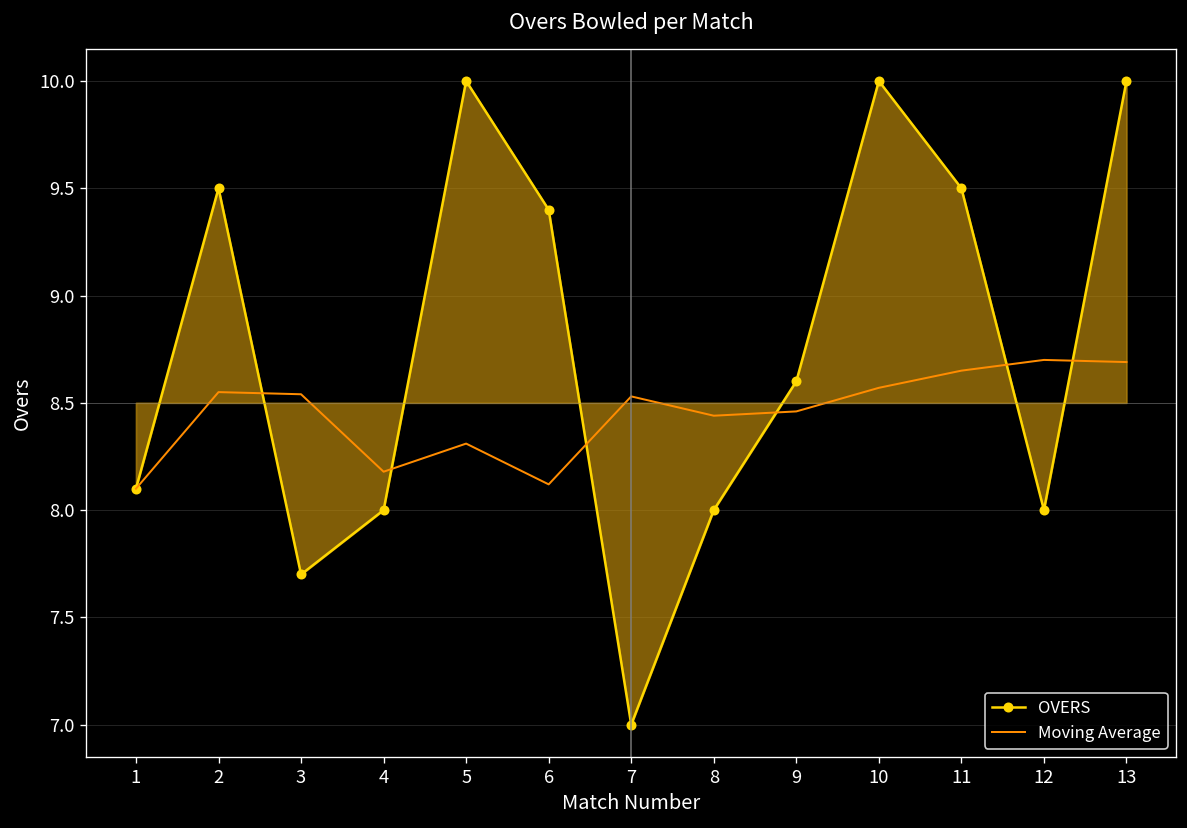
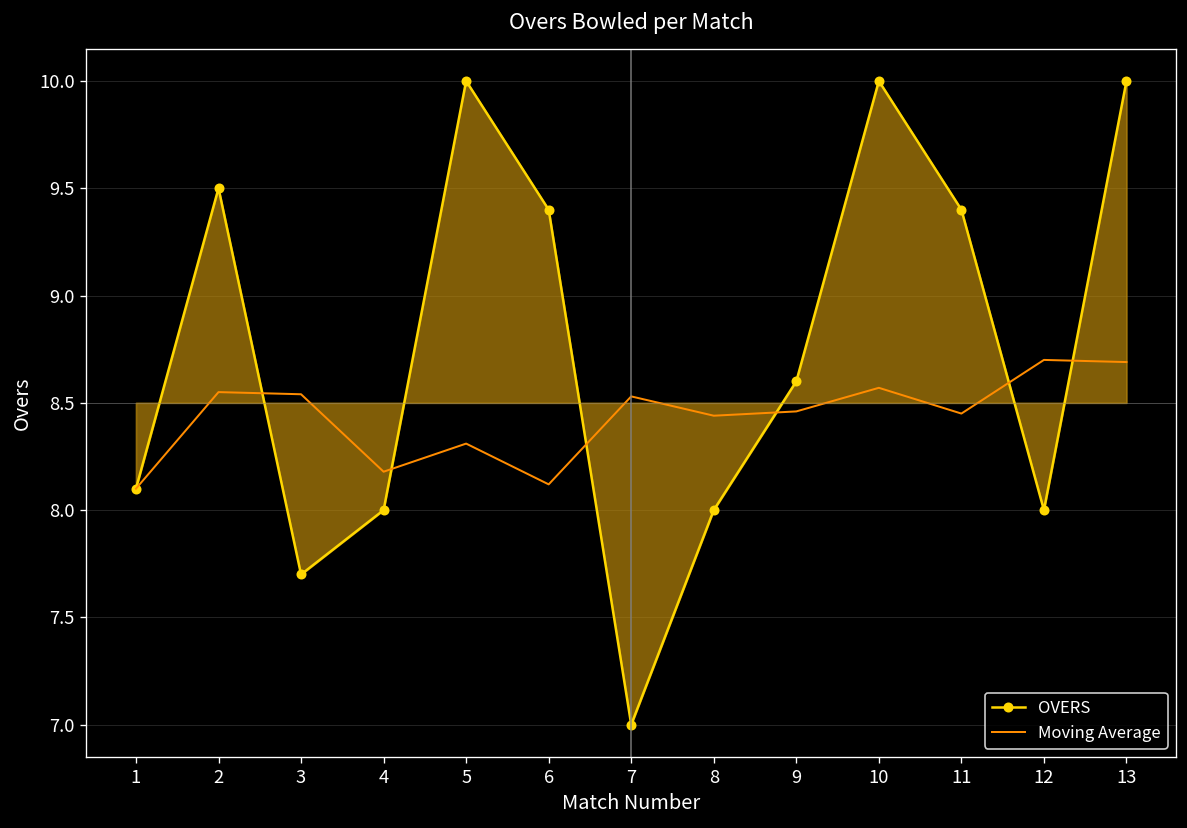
OVERS, 11: 9.5 -> 9.4
Moving Average, 11: 8.65 -> 8.45
